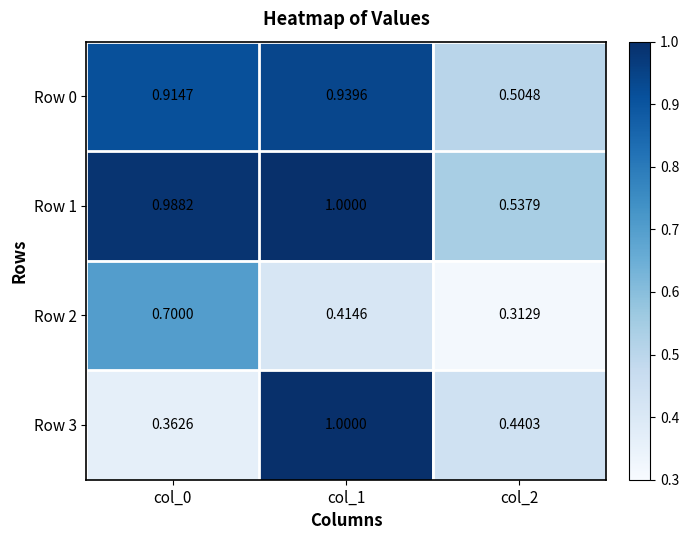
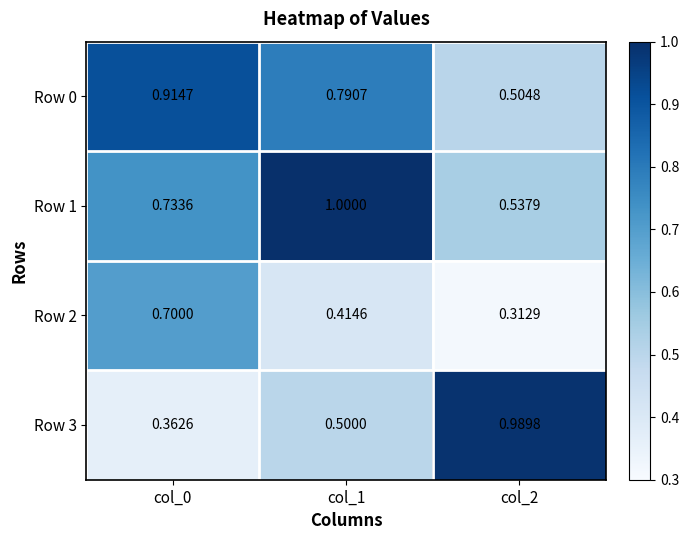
Row 0, col_1: 0.9396 -> 0.7907
Row 1, col_0: 0.9882 -> 0.7336
Row 3, col_1: 1.0000 -> 0.5000
Row 3, col_2: 0.4403 -> 0.9898
